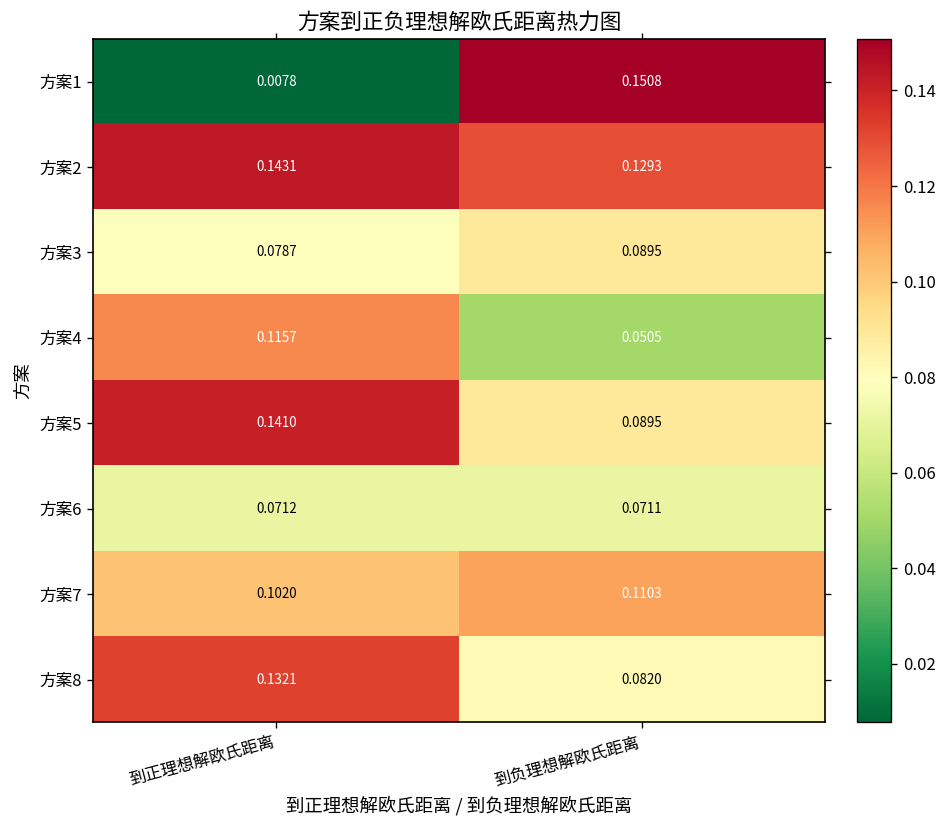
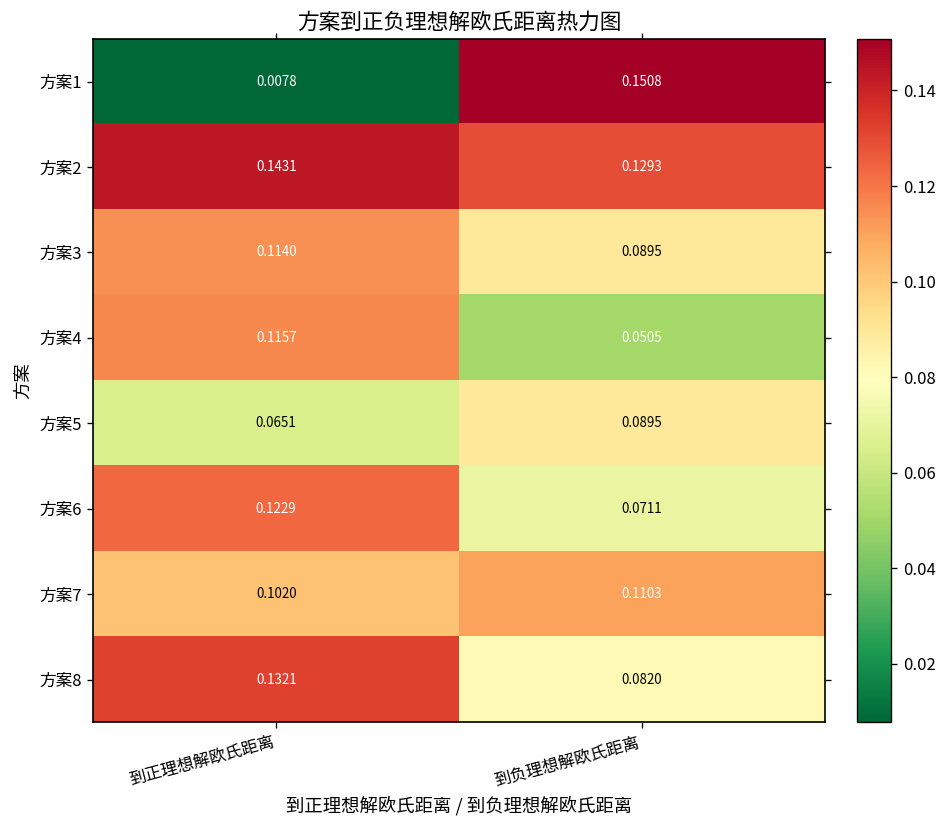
方案3, 到正理想解欧氏距离: 0.0787 -> 0.1140
方案5, 到正理想解欧氏距离: 0.1410 -> 0.0651
方案6, 到正理想解欧氏距离: 0.0712 -> 0.1229
